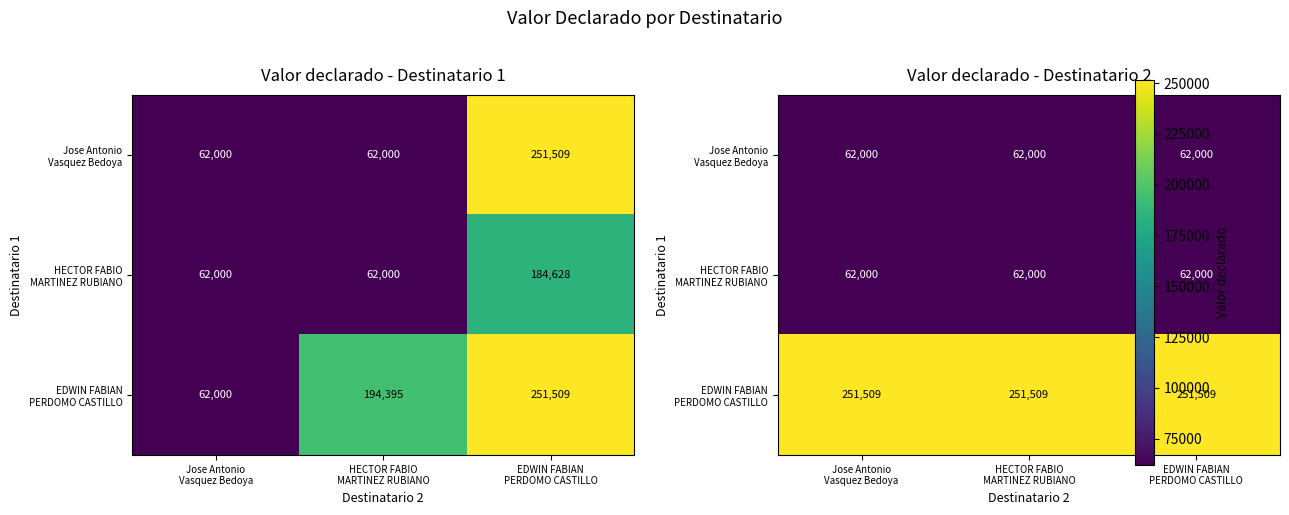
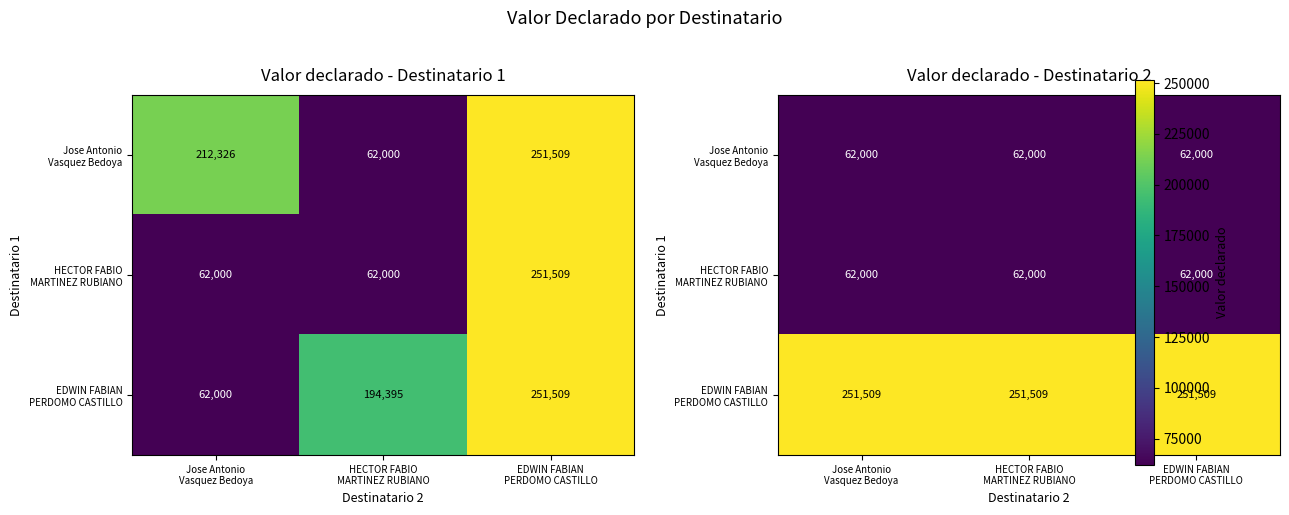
Valor declarado - Destinatario 1, Jose Antonio Vasquez Bedoya, Jose Antonio Vasquez Bedoya: 62,000 -> 212,326
Valor declarado - Destinatario 1, HECTOR FABIO MARTINEZ RUBIANO, EDWIN FABIAN PERDOMO CASTILLO: 184,628 -> 251,509
